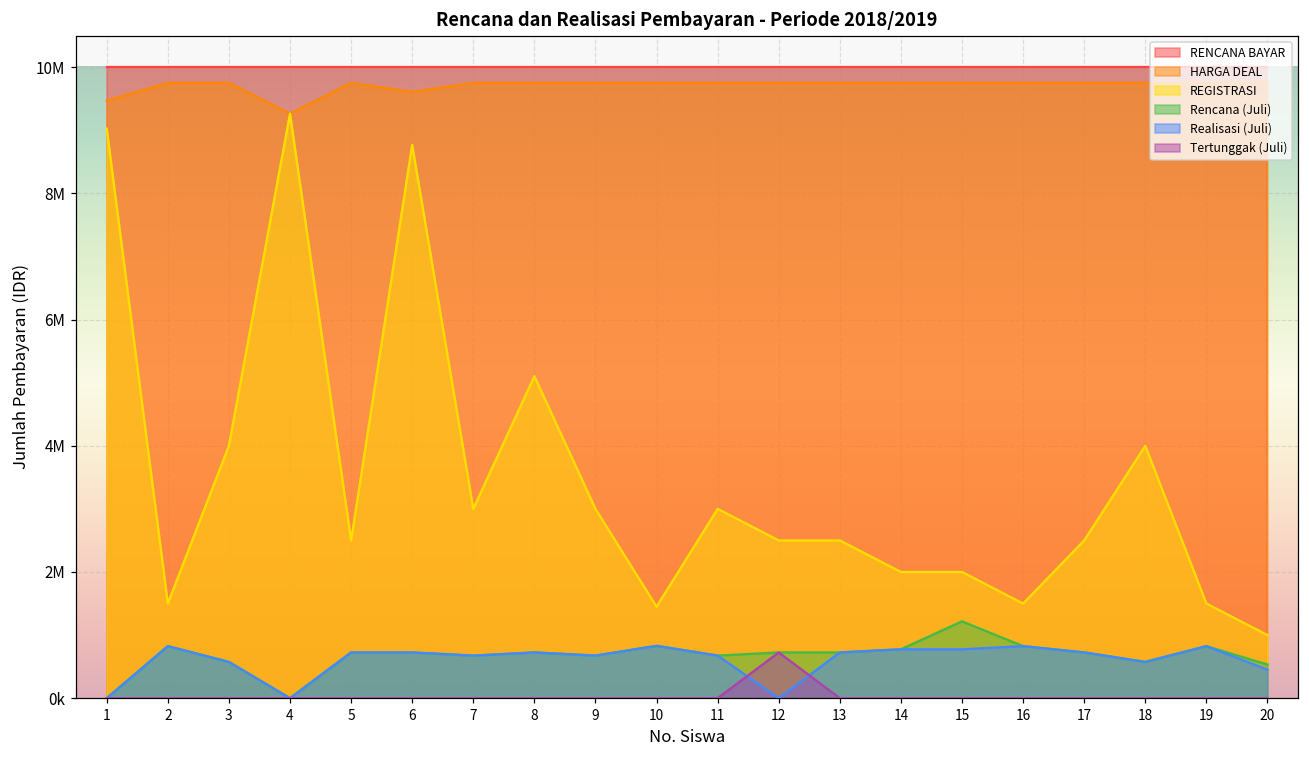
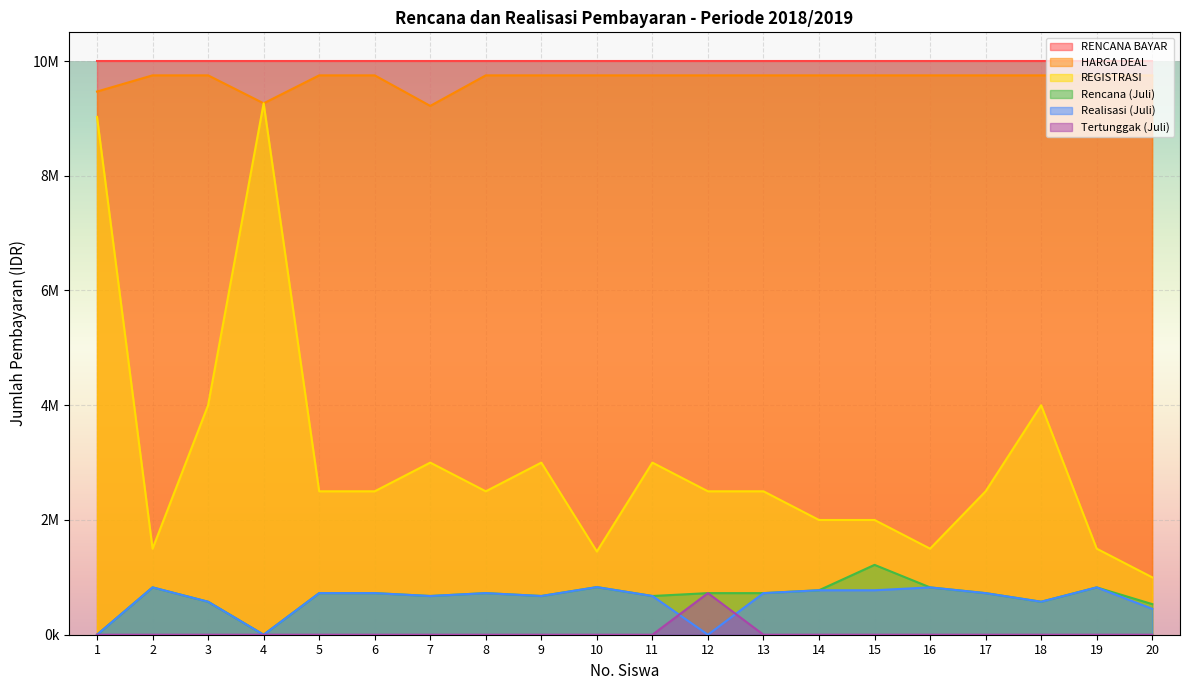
HARGA DEAL, 6: 9600000 -> 9800000
REGISTRASI, 6: 8800000 -> 2500000
HARGA DEAL, 7: 9800000 -> 9200000
REGISTRASI, 8: 5100000 -> 2500000
